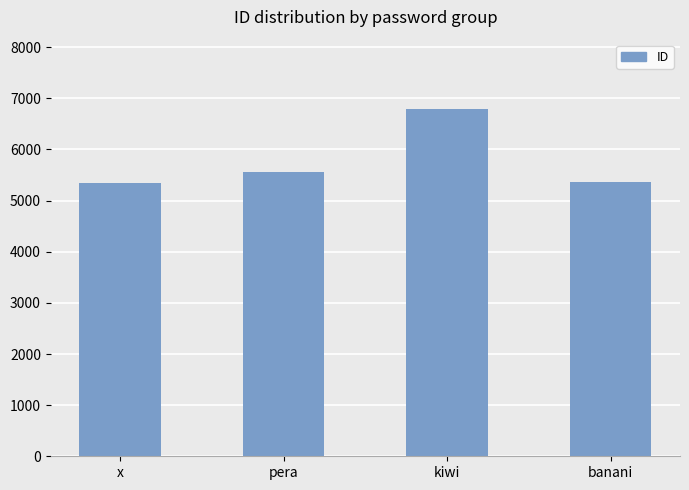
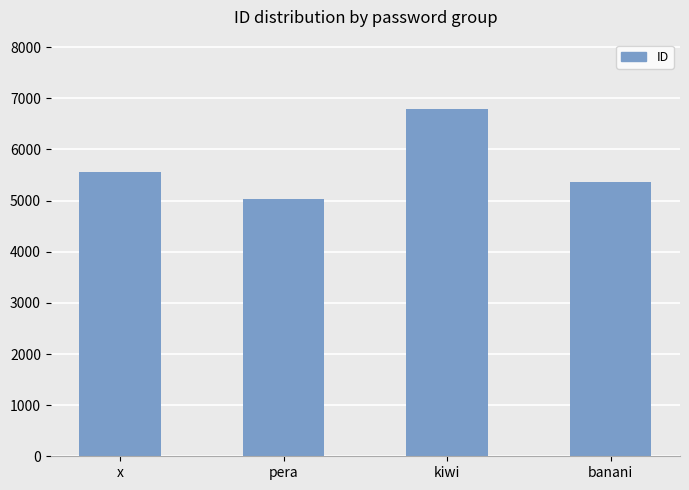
x: 5300 -> 5600
pera: 5600 -> 5000
